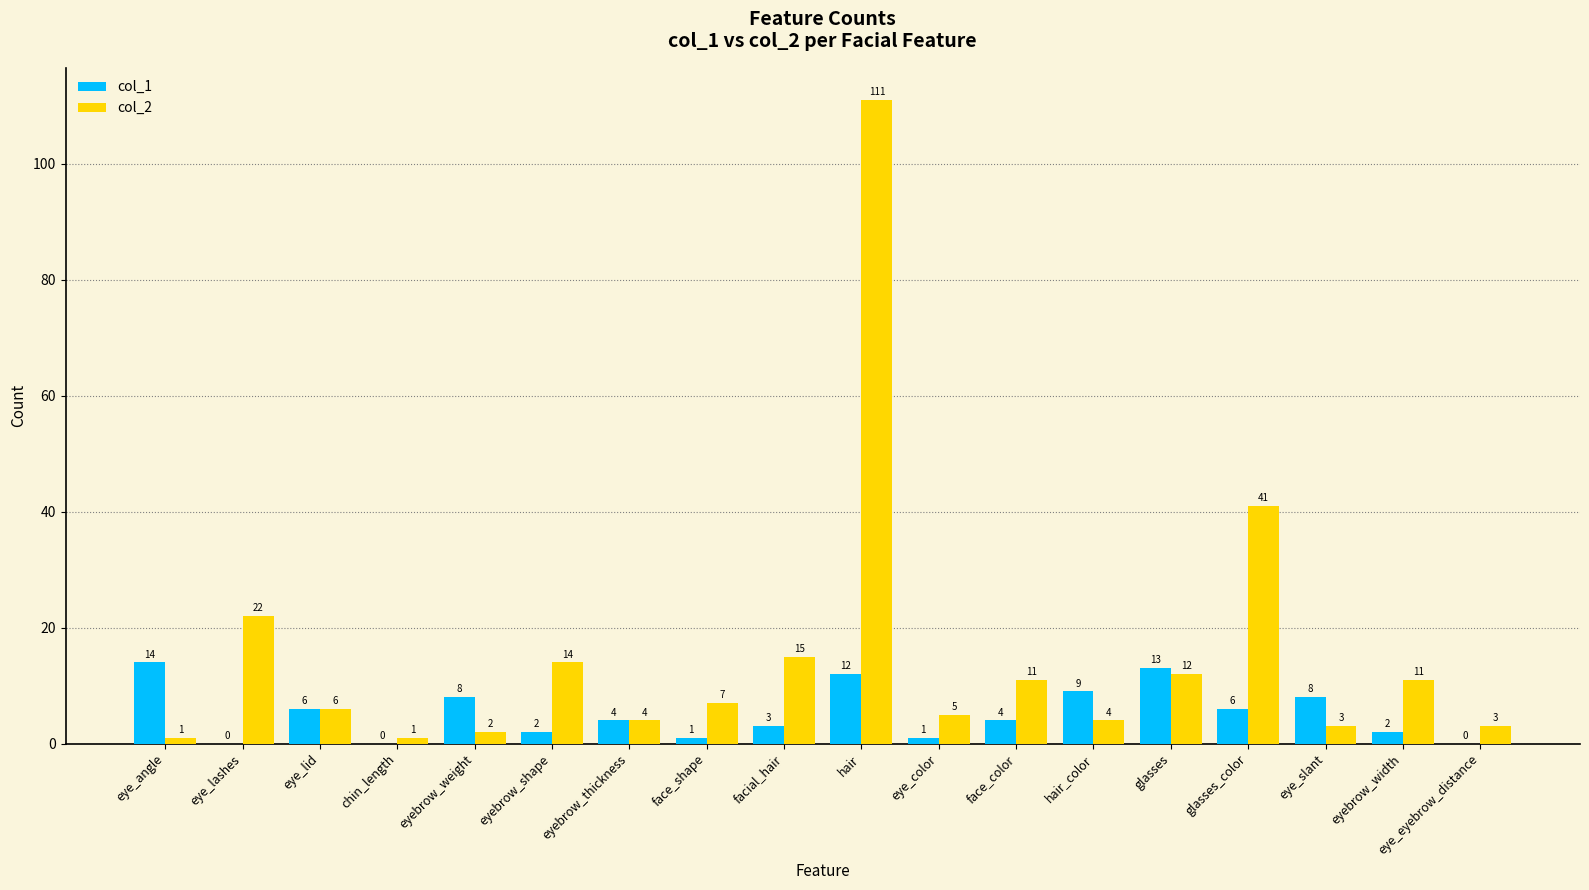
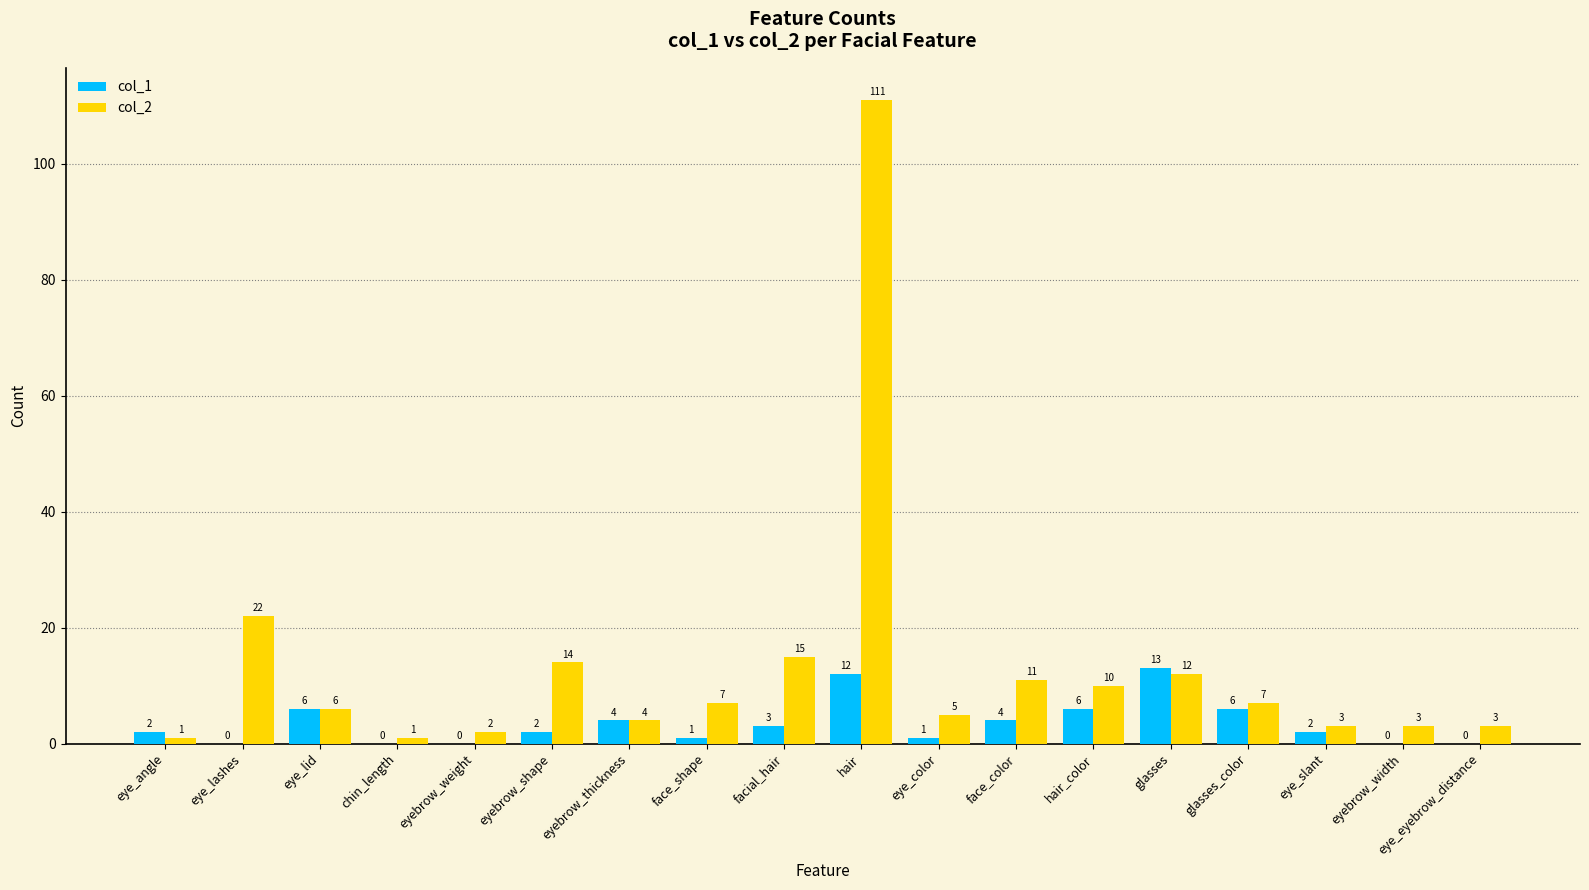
col_1, eye_angle: 14 -> 2
col_1, eyebrow_weight: 8 -> 0
col_1, hair_color: 9 -> 6
col_2, hair_color: 4 -> 10
col_2, glasses_color: 41 -> 7
col_1, eye_slant: 8 -> 2
col_1, eyebrow_width: 2 -> 0
col_2, eyebrow_width: 11 -> 3
